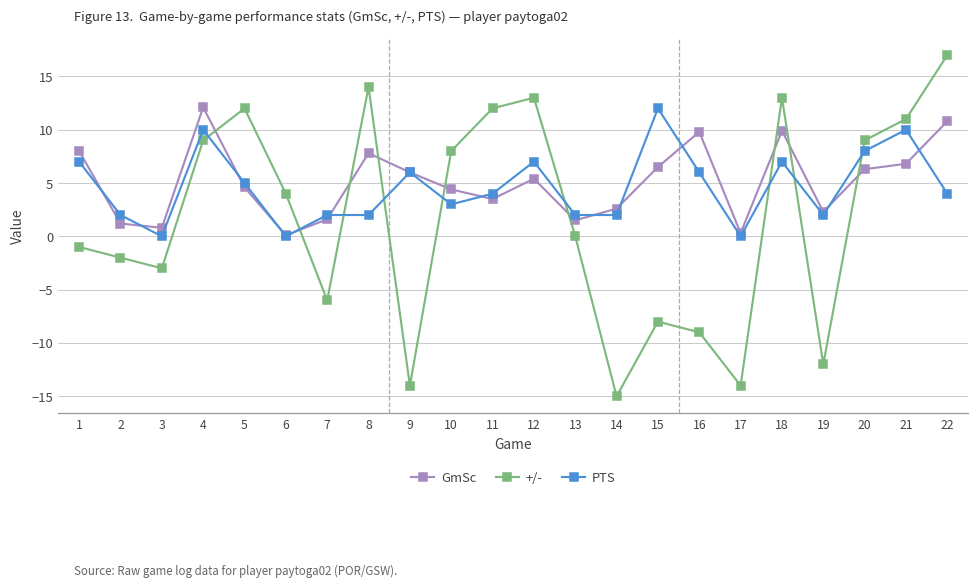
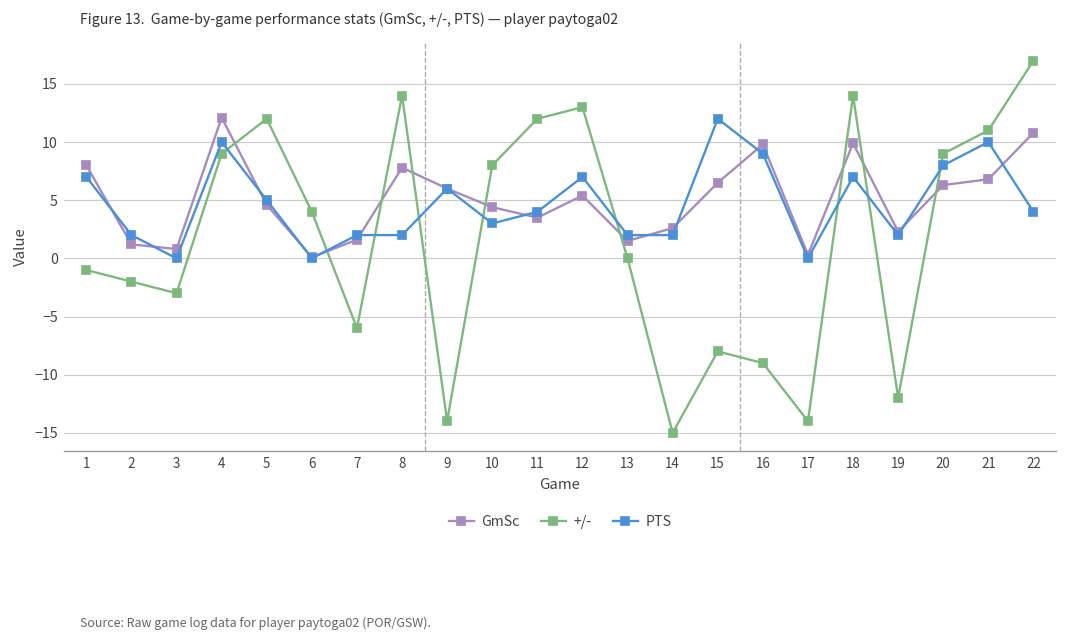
PTS, 16: 6 -> 9
+/-, 18: 13 -> 14
